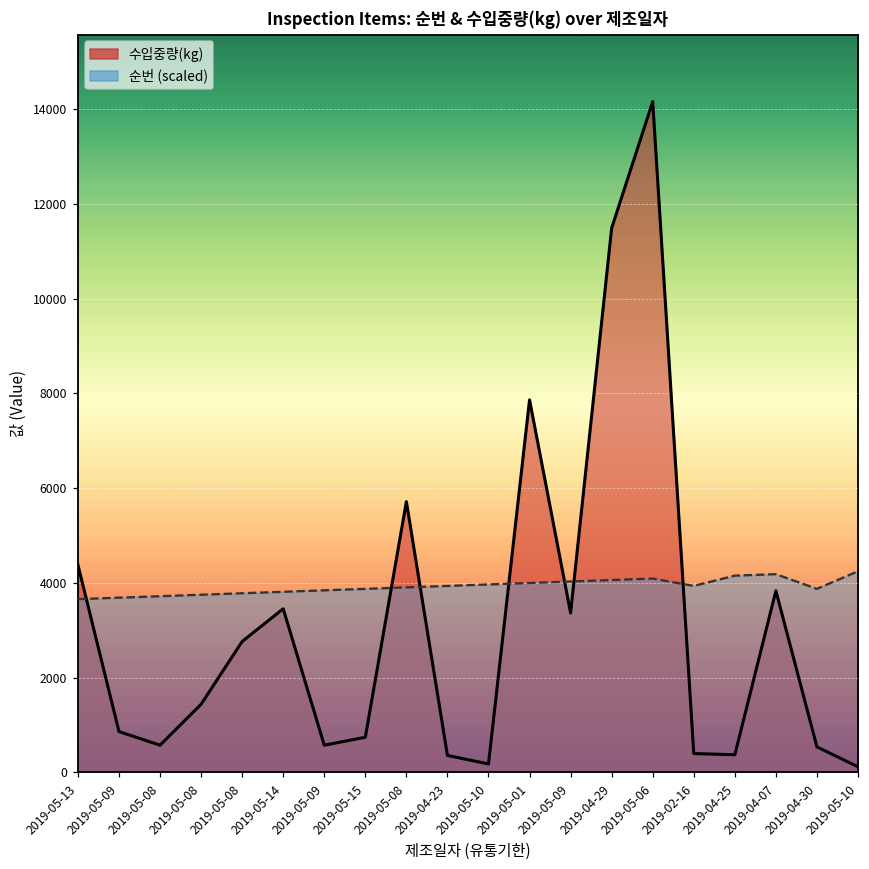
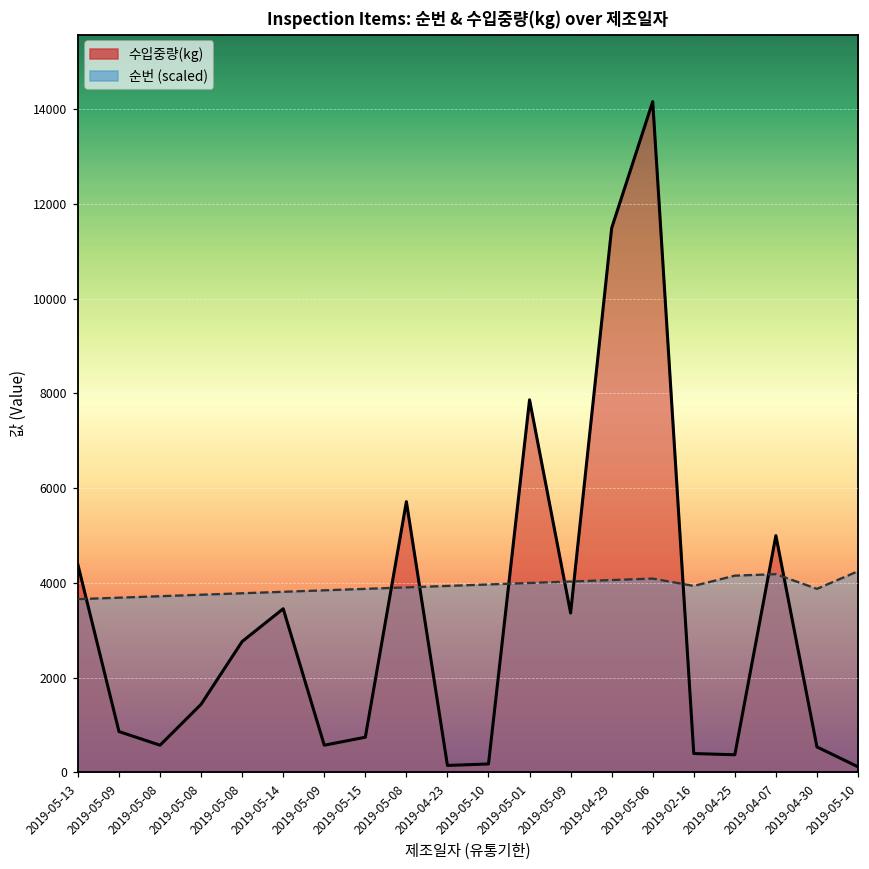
수입중량(kg), 2019-04-23: 400 -> 100
수입중량(kg), 2019-04-07: 3800 -> 5000
